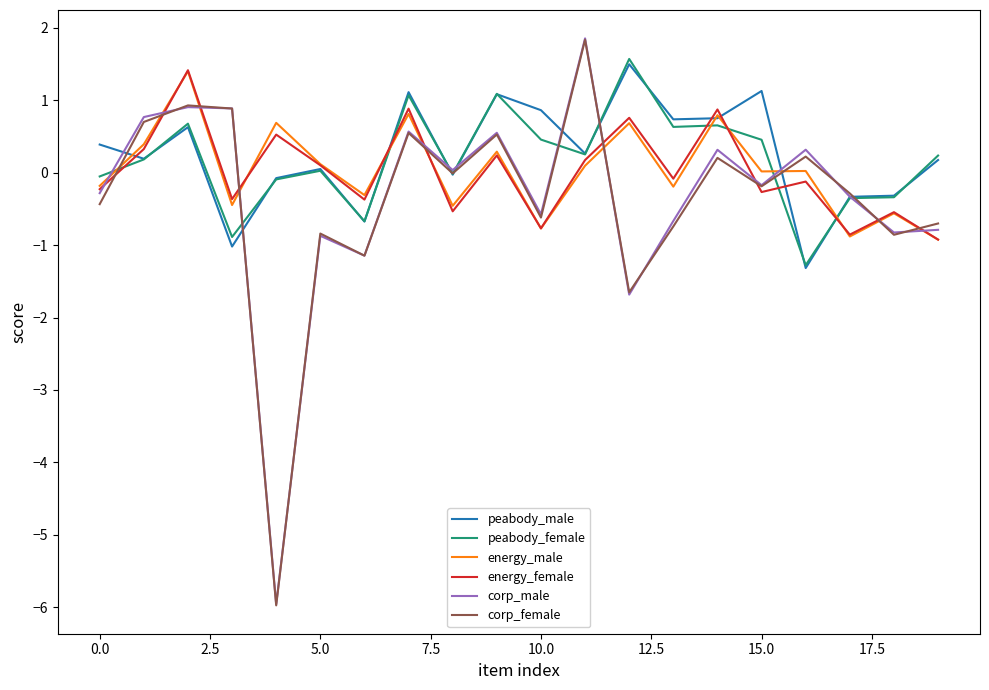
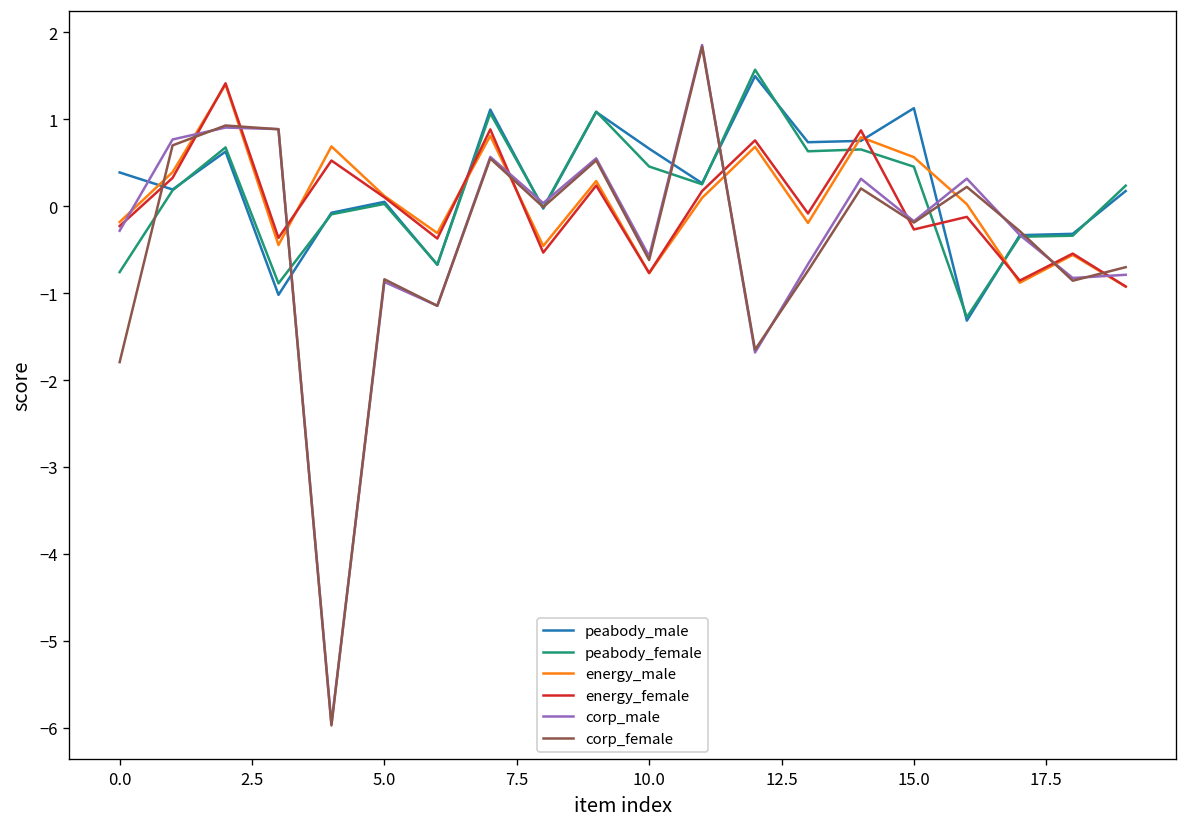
peabody_female, 0.0: -0.1 -> -0.8
corp_female, 0.0: -0.4 -> -1.8
peabody_male, 10.0: 0.9 -> 0.7
energy_male, 15.0: 0.0 -> 0.6
